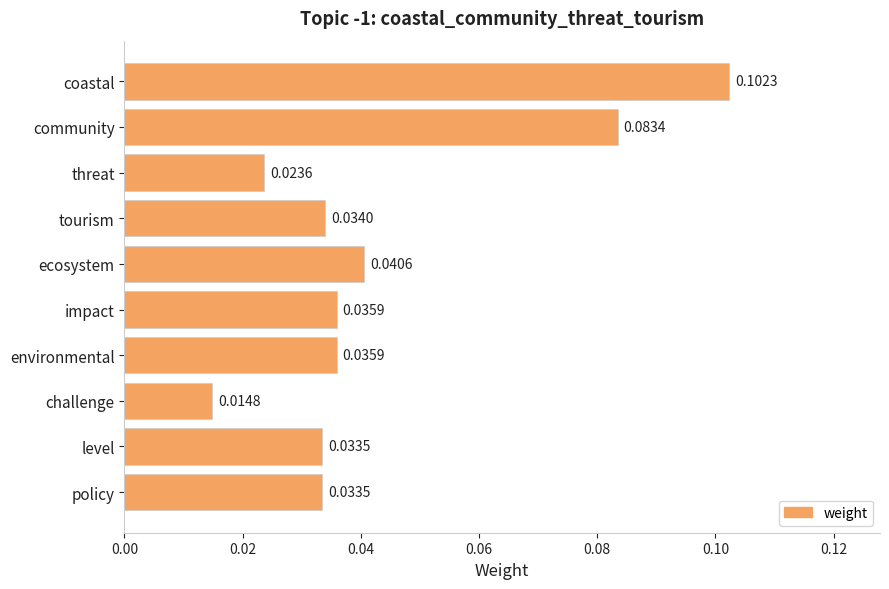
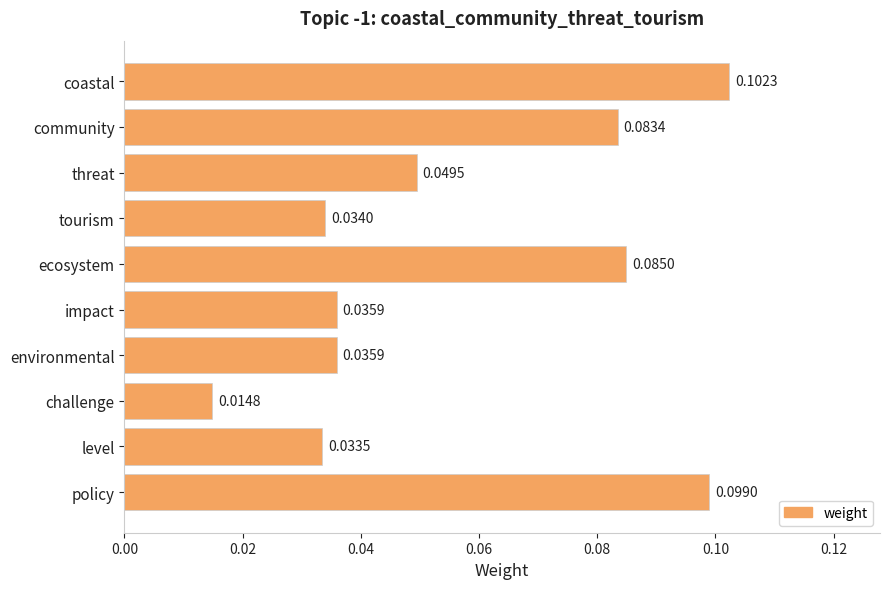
threat: 0.0236 -> 0.0495
ecosystem: 0.0406 -> 0.0850
policy: 0.0335 -> 0.0990
